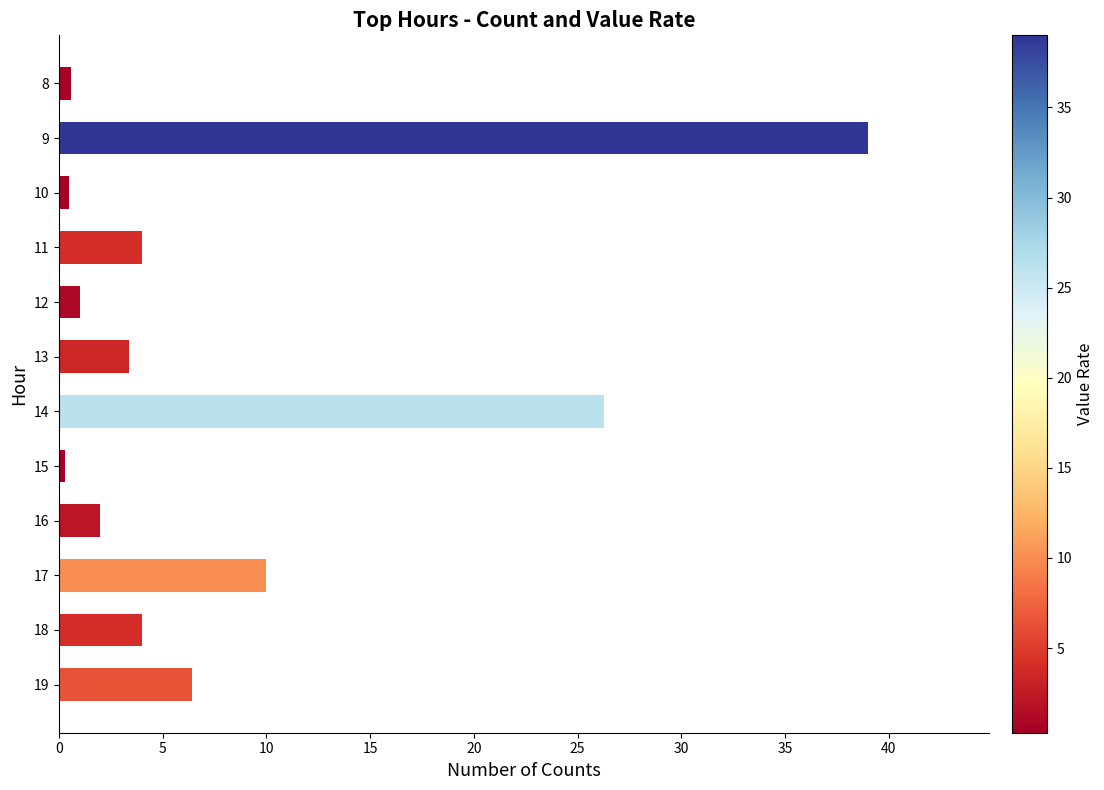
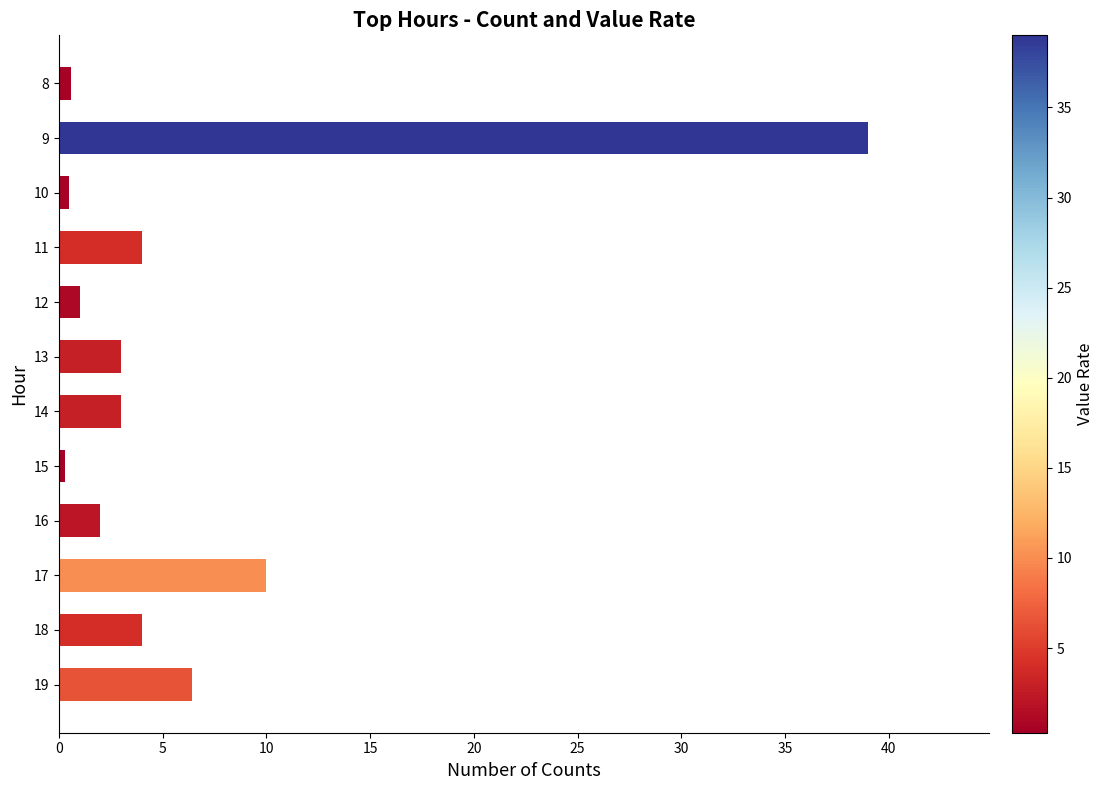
13: 3.4 -> 3.0
14: 26.3 -> 3.0
